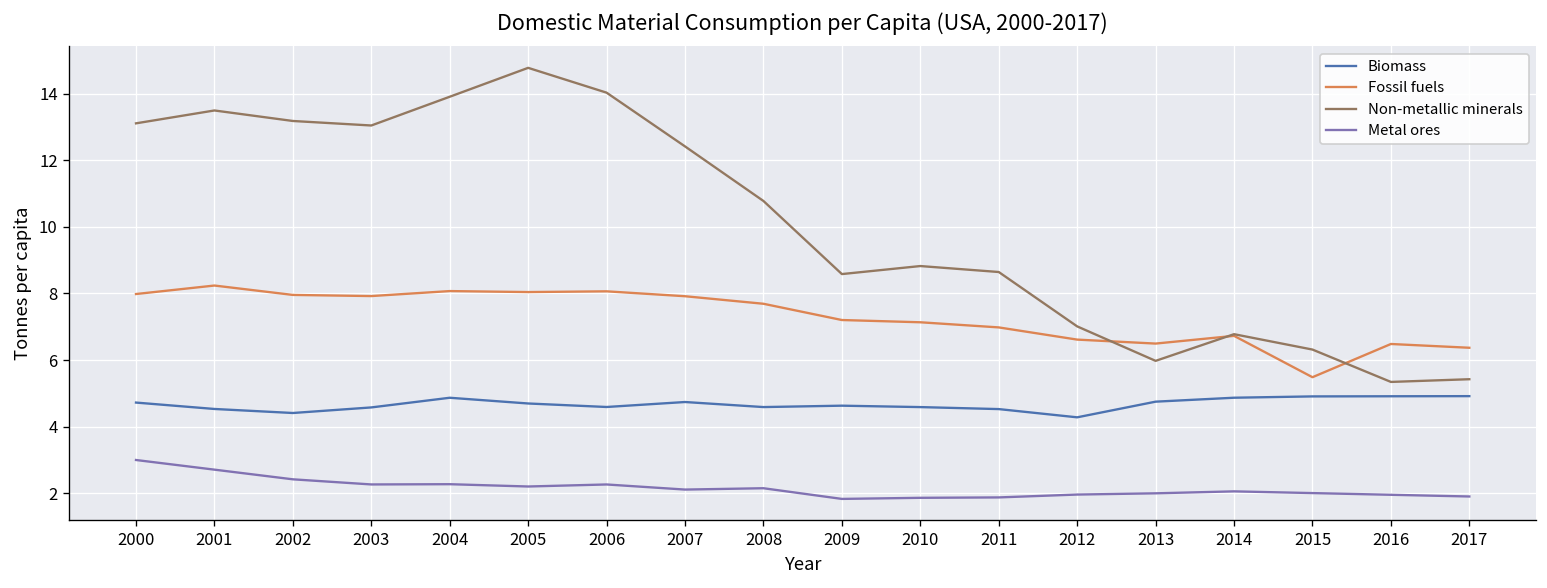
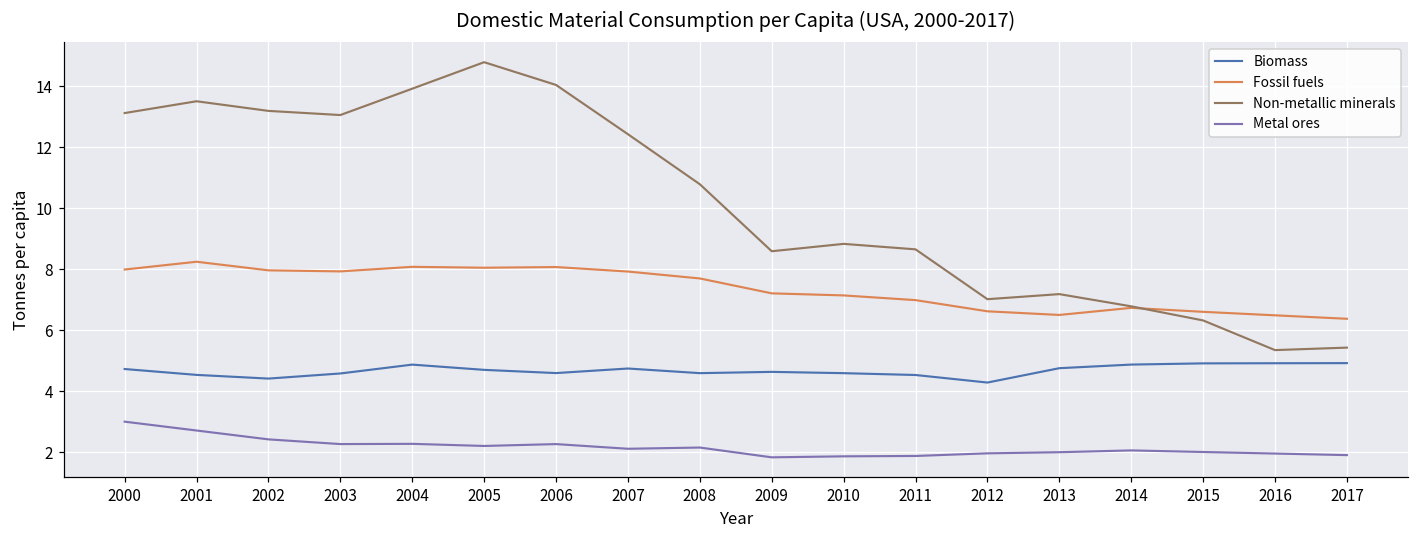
Non-metallic minerals, 2013: 6.0 -> 7.2
Fossil fuels, 2015: 5.5 -> 6.6
